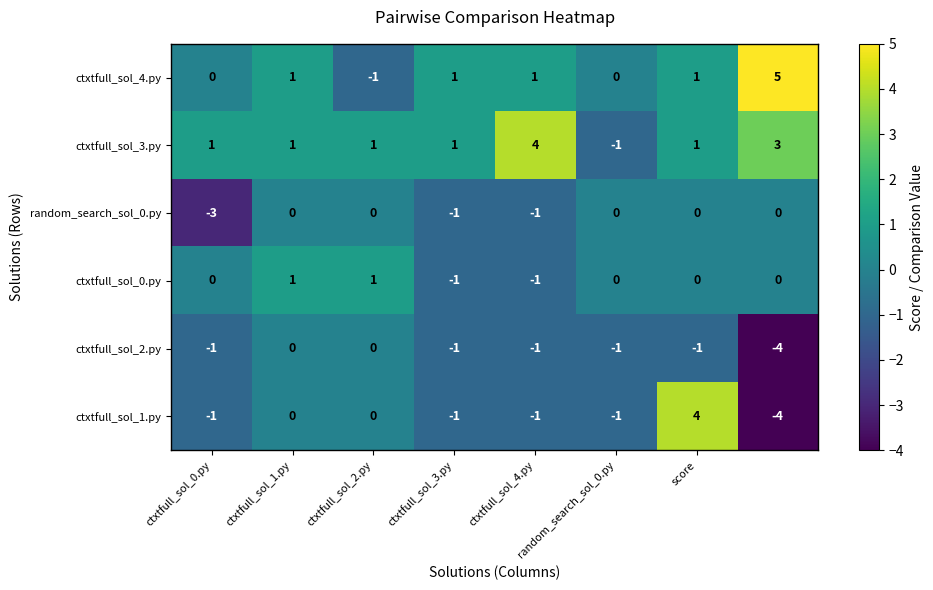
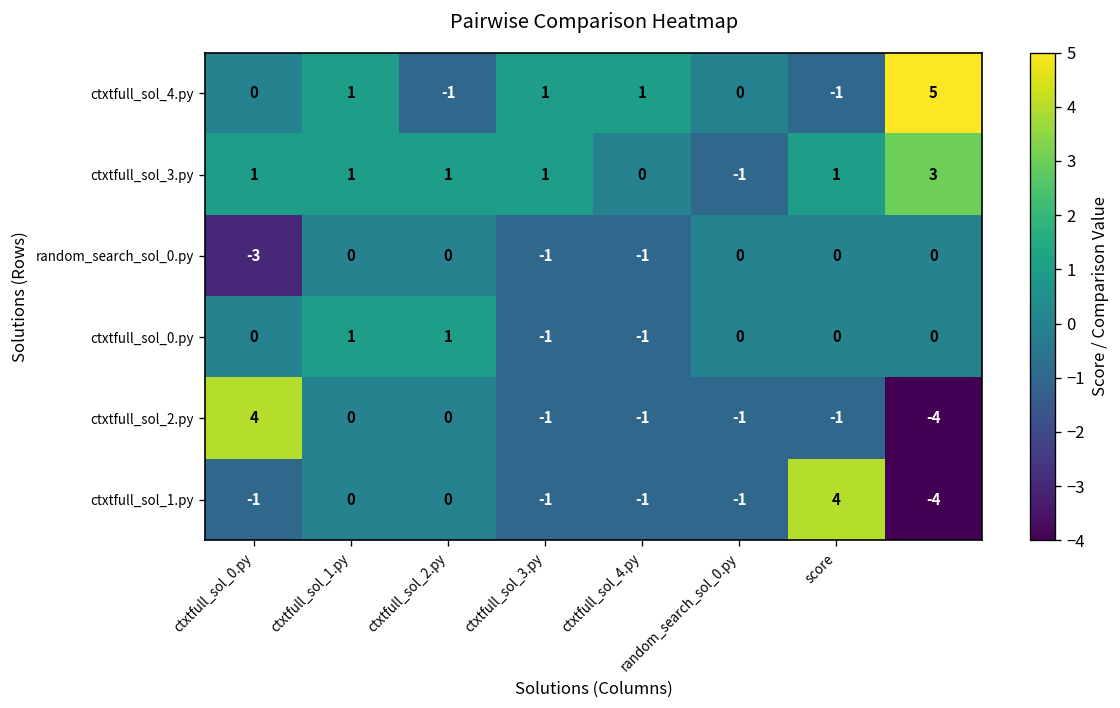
ctxtfull_sol_4.py, score: 1 -> -1
ctxtfull_sol_3.py, ctxtfull_sol_4.py: 4 -> 0
ctxtfull_sol_2.py, ctxtfull_sol_0.py: -1 -> 4
